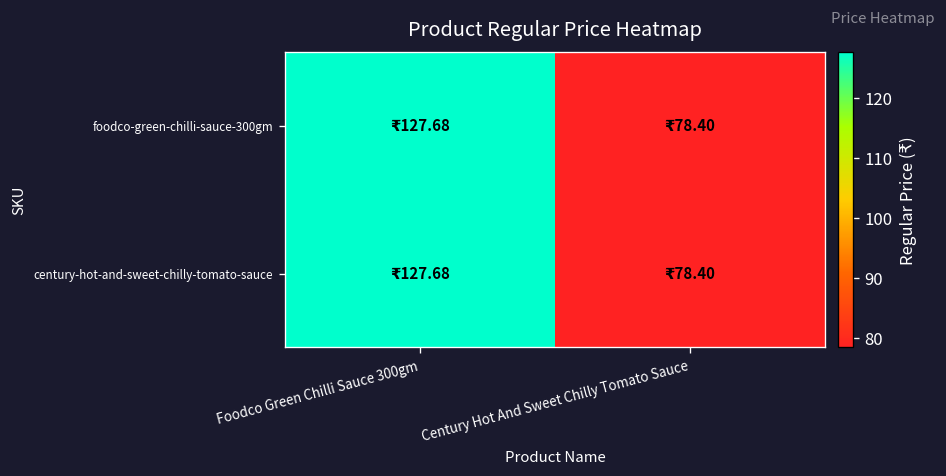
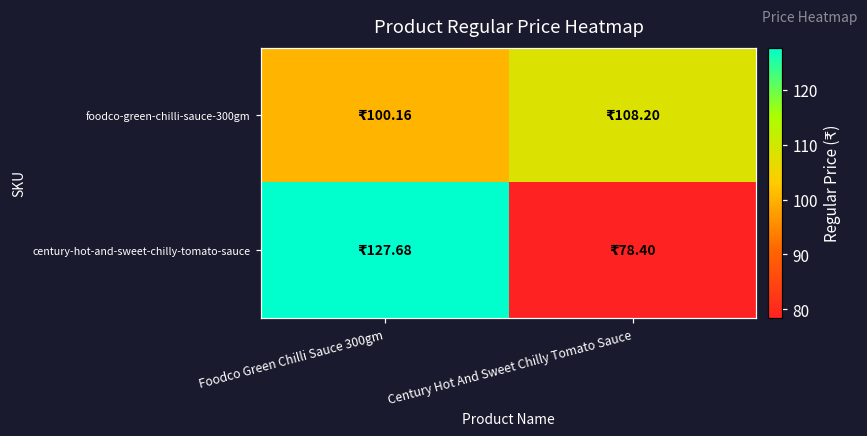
foodco-green-chilli-sauce-300gm, Foodco Green Chilli Sauce 300gm: 127.68 -> 100.16
foodco-green-chilli-sauce-300gm, Century Hot And Sweet Chilly Tomato Sauce: 78.40 -> 108.20
